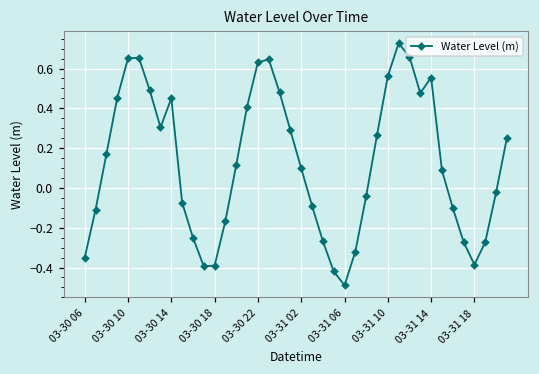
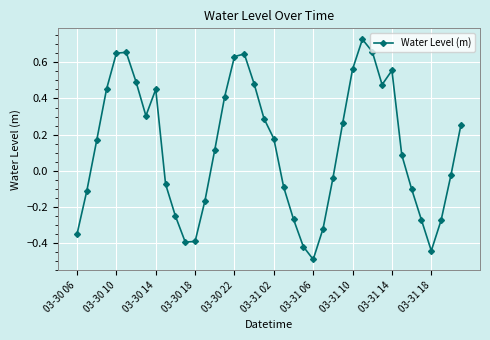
03-31 02: 0.10 -> 0.18
03-31 18: -0.39 -> -0.44
